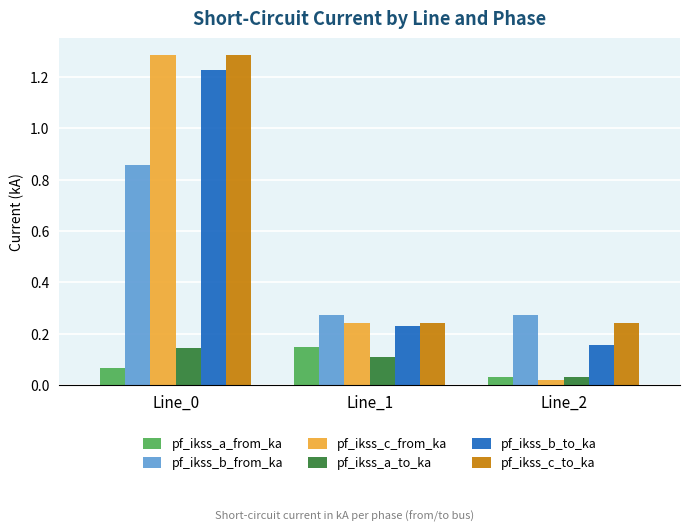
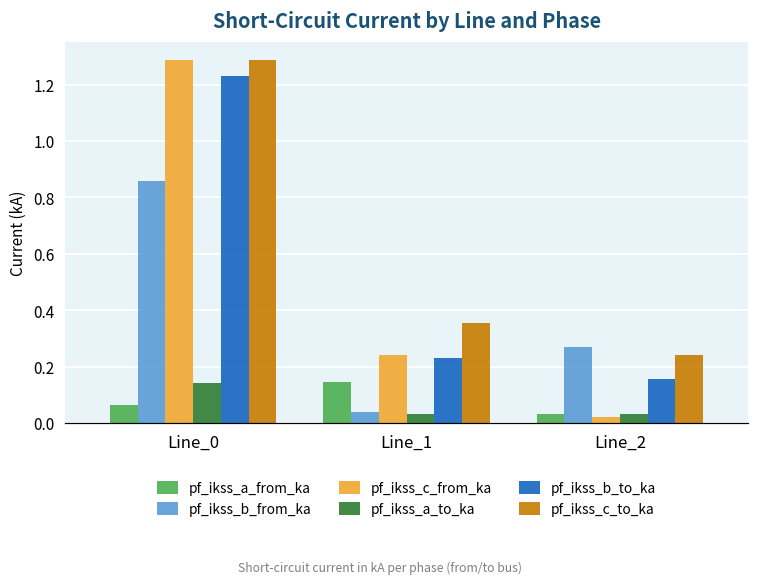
pf_ikss_b_from_ka, Line_1: 0.27 -> 0.04
pf_ikss_a_to_ka, Line_1: 0.11 -> 0.03
pf_ikss_c_to_ka, Line_1: 0.24 -> 0.35
